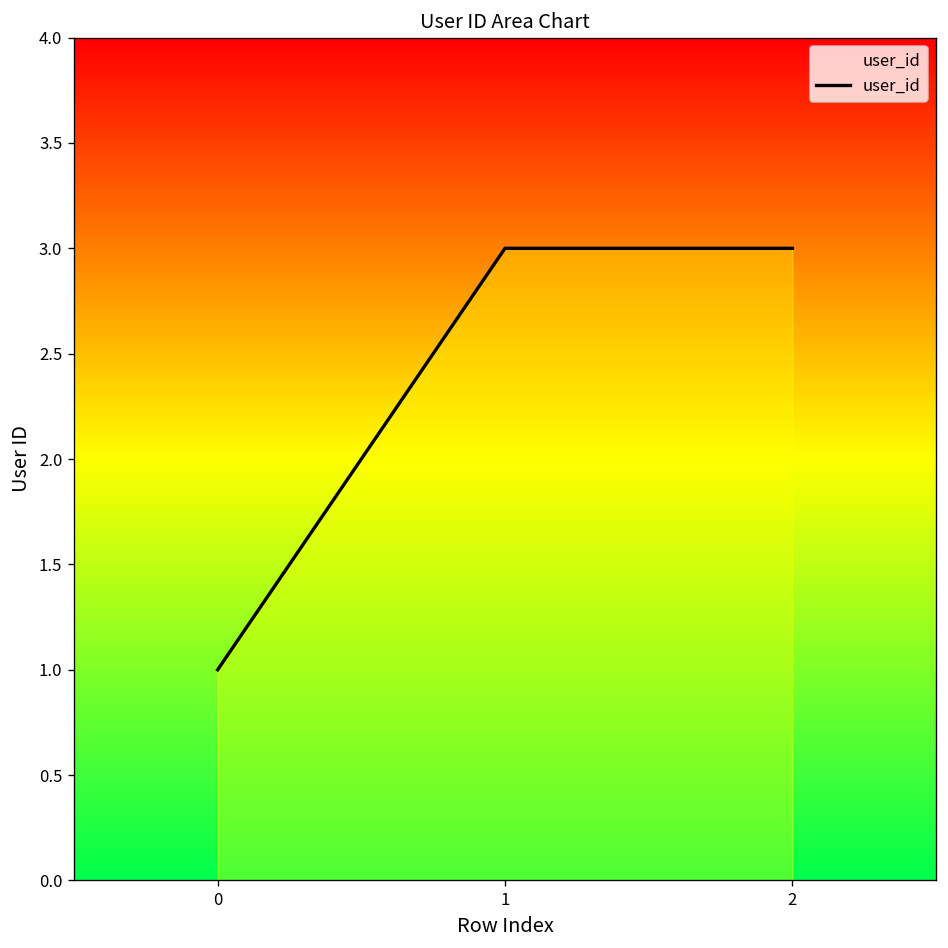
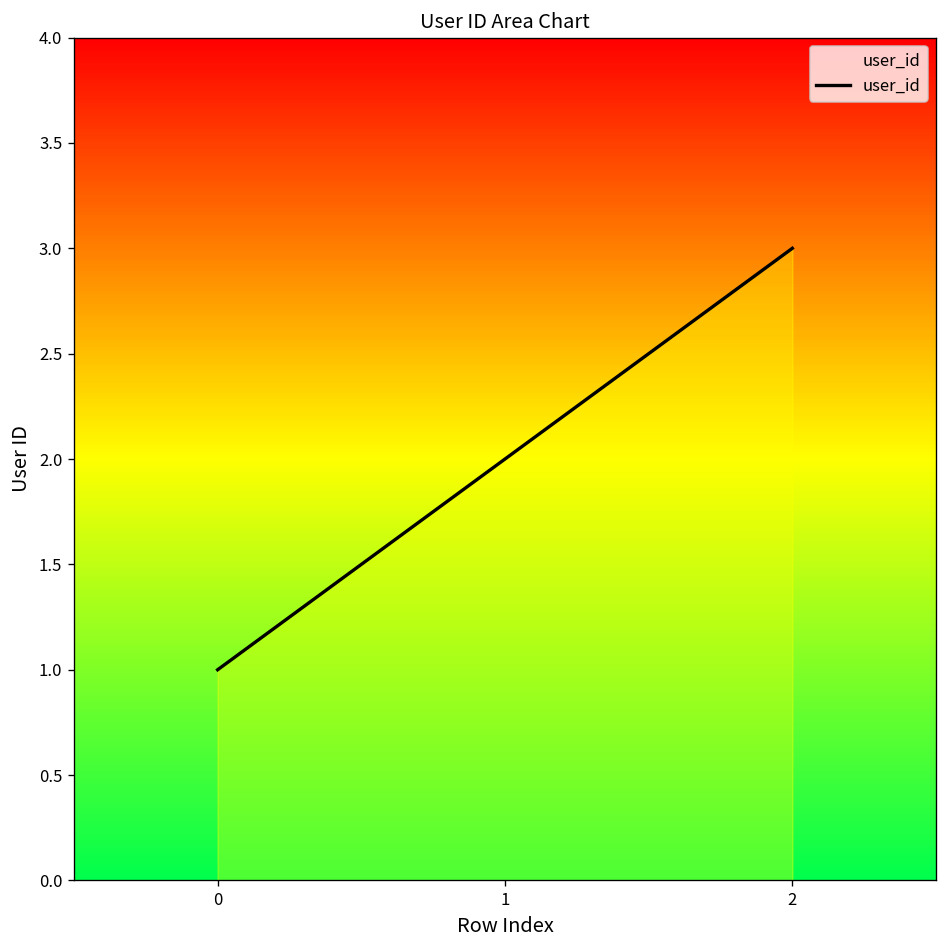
1: 3 -> 2
